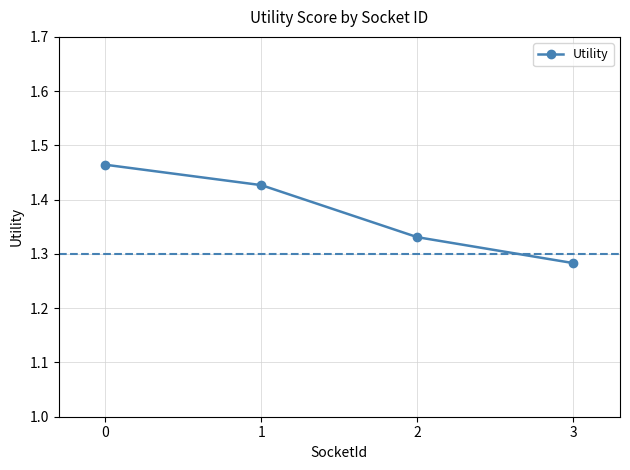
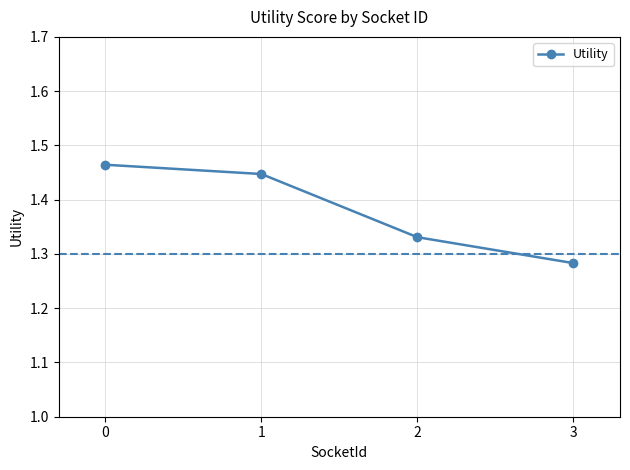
1: 1.43 -> 1.45
